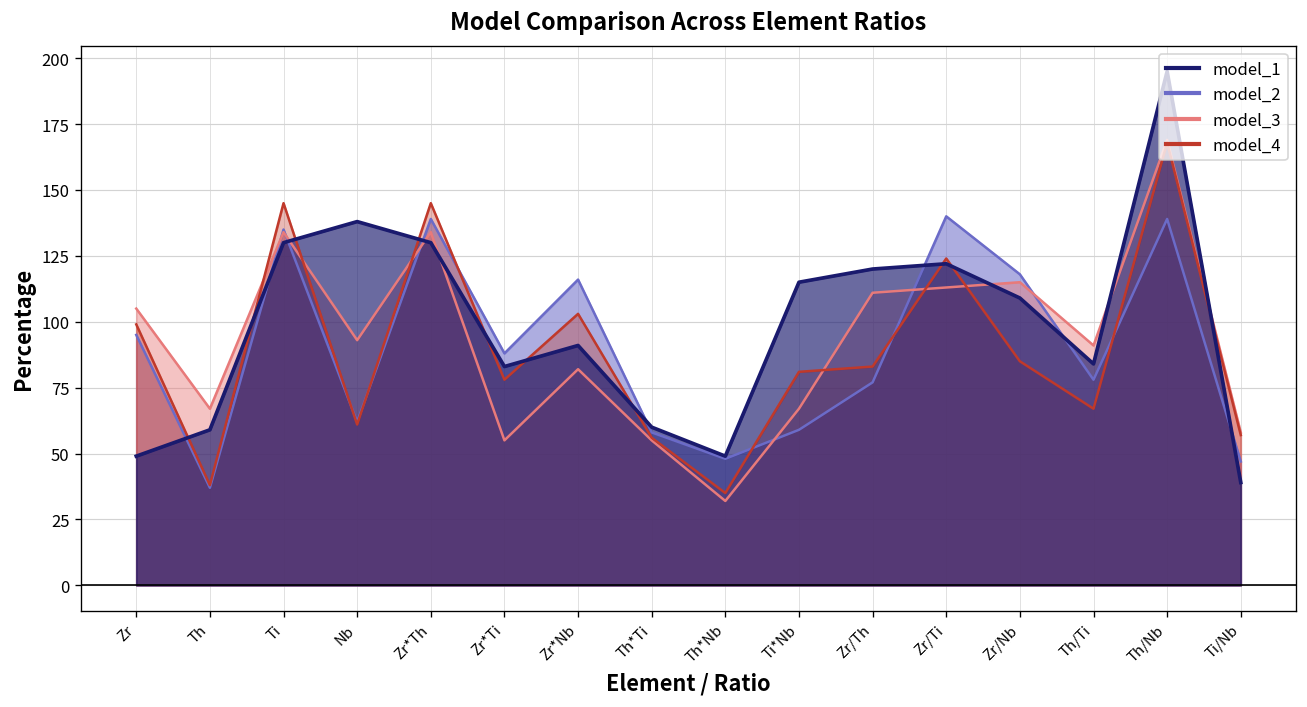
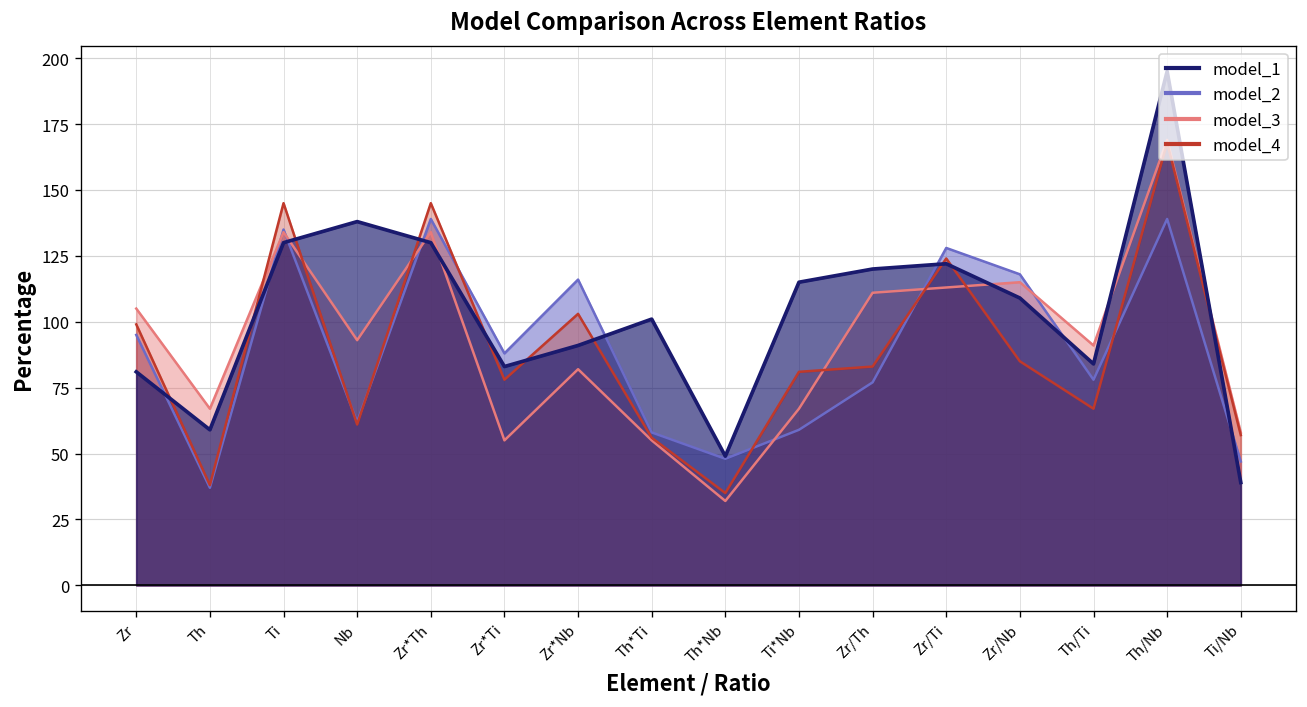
model_1, Zr: 49 -> 81
model_1, Th*Ti: 60 -> 101
model_2, Zr/Ti: 140 -> 128
